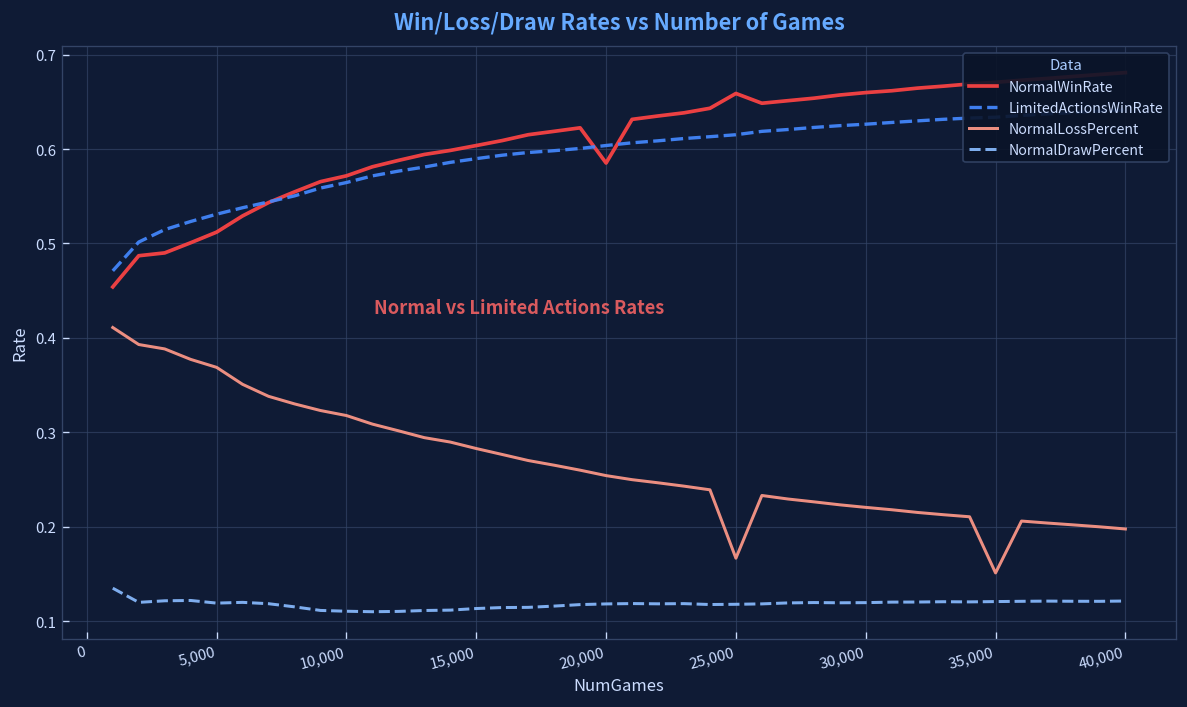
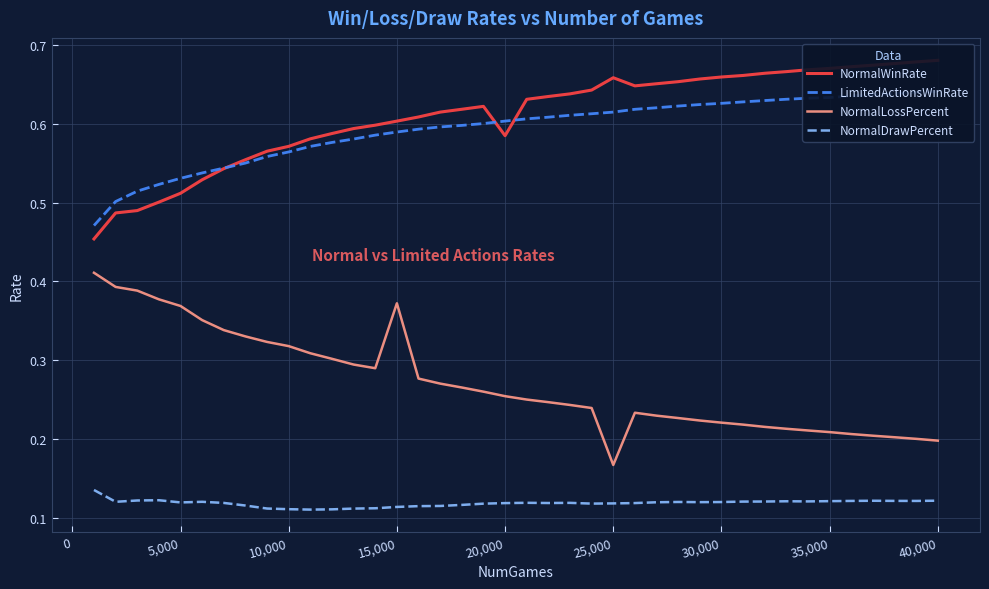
NormalLossPercent, 15,000: 0.28 -> 0.37
NormalLossPercent, 35,000: 0.15 -> 0.21
